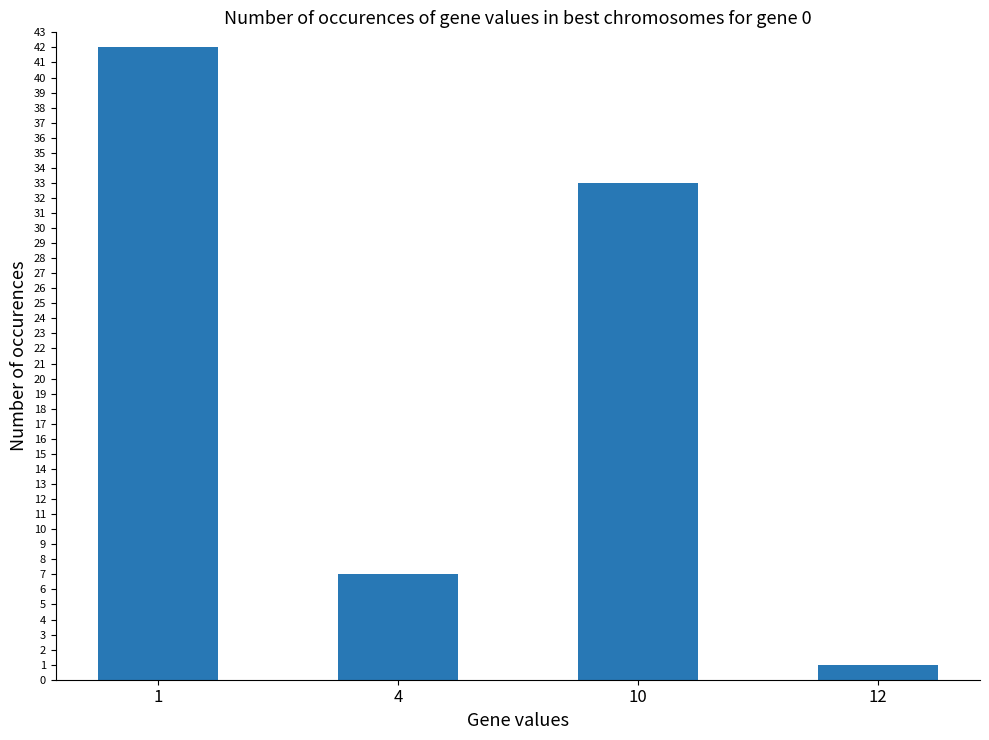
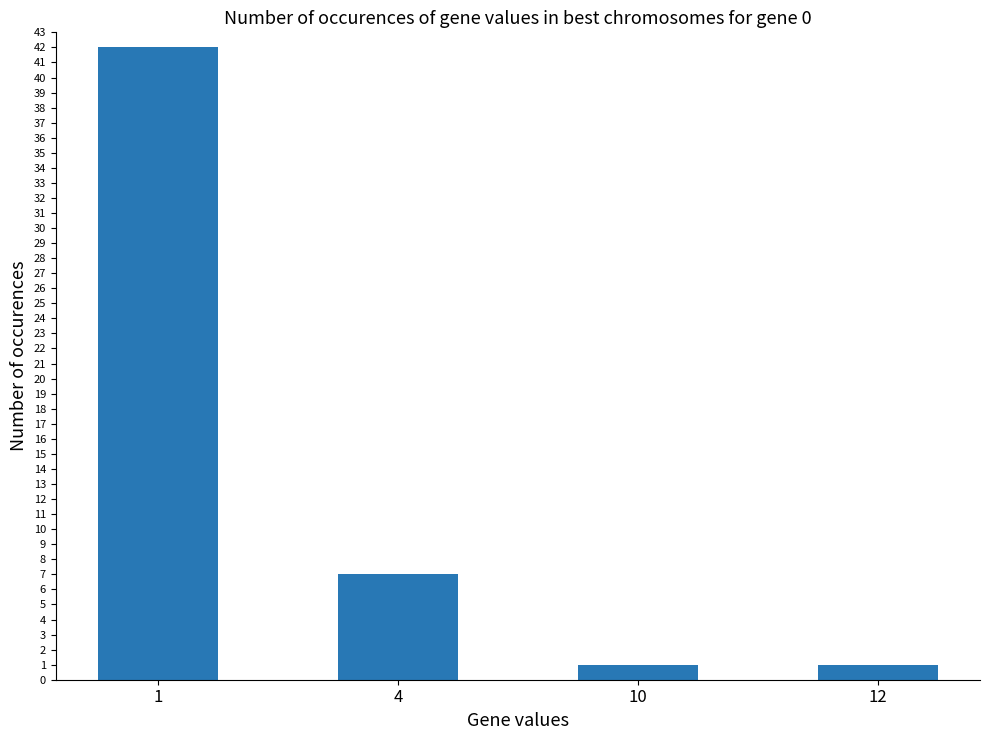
10: 33 -> 1
